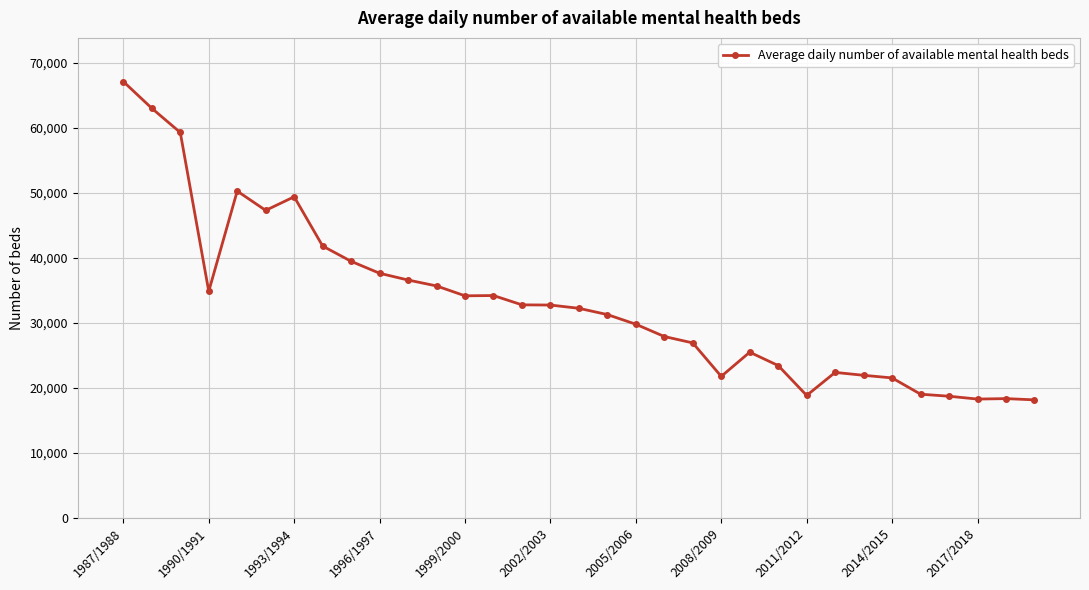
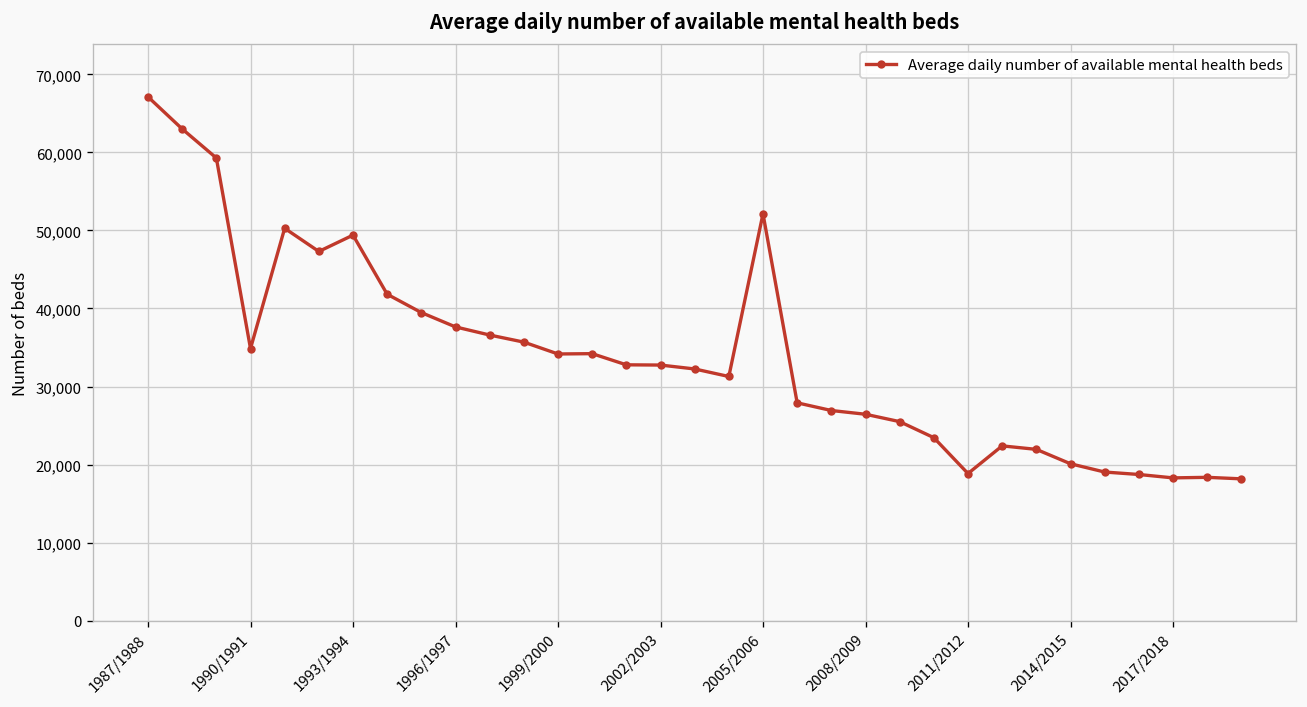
2005/2006: 30,000 -> 52,000
2008/2009: 22,000 -> 26,000
2014/2015: 22,000 -> 20,000
